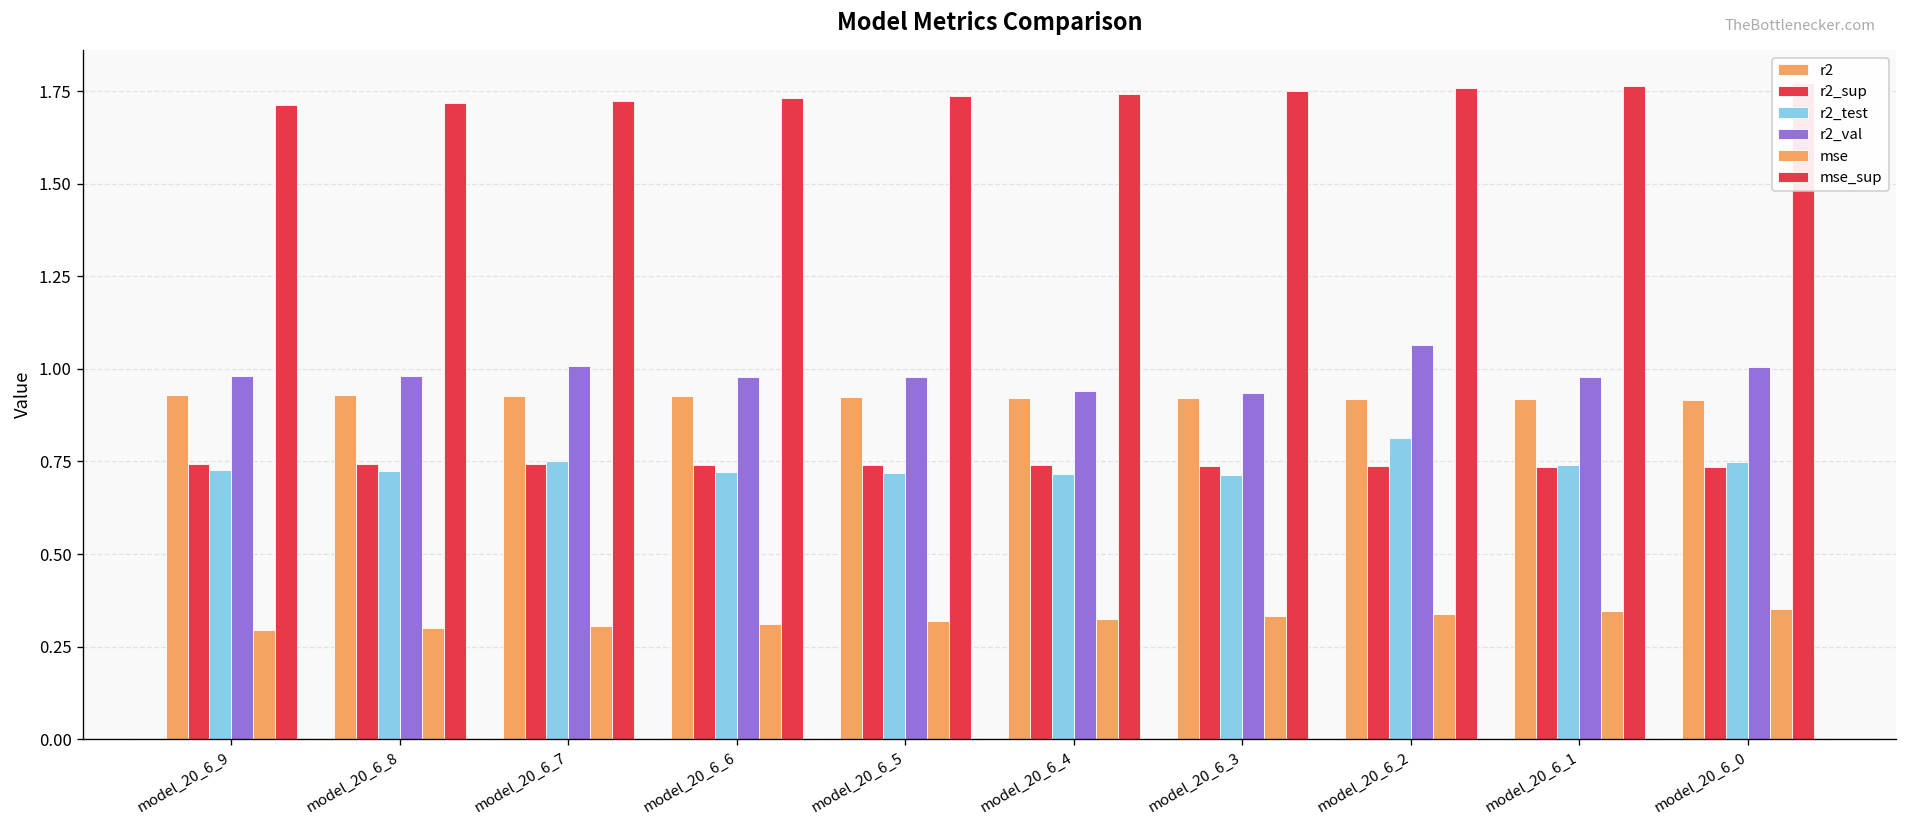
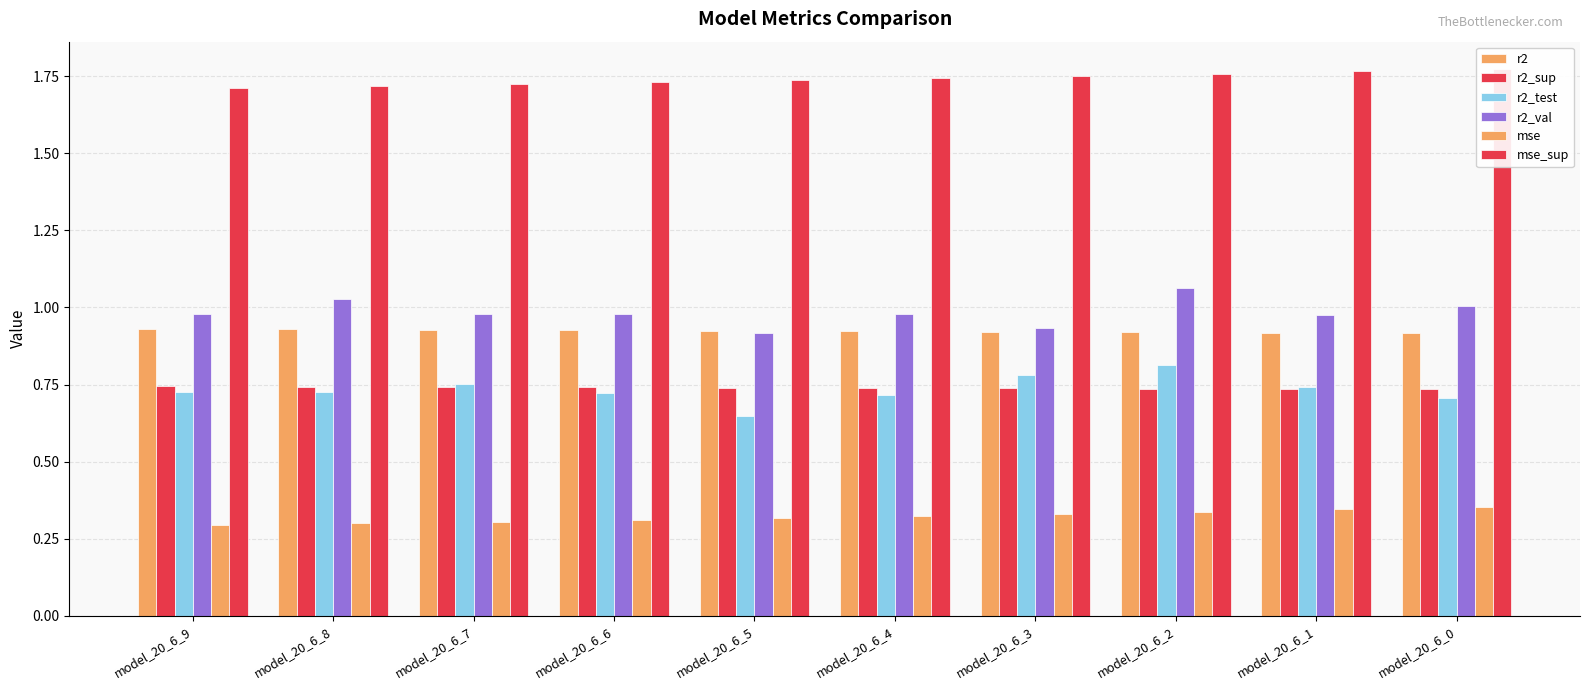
r2_val, model_20_6_8: 0.98 -> 1.03
r2_val, model_20_6_7: 1.01 -> 0.98
r2_test, model_20_6_5: 0.72 -> 0.65
r2_val, model_20_6_5: 0.98 -> 0.92
r2_val, model_20_6_4: 0.94 -> 0.98
r2_test, model_20_6_3: 0.71 -> 0.78
r2_test, model_20_6_0: 0.75 -> 0.71
